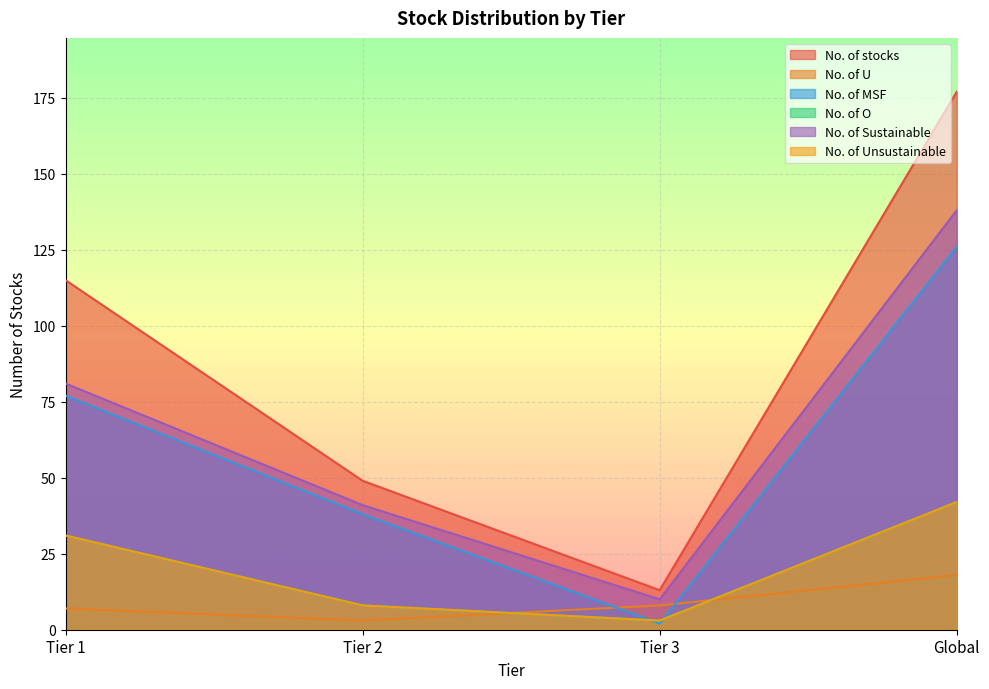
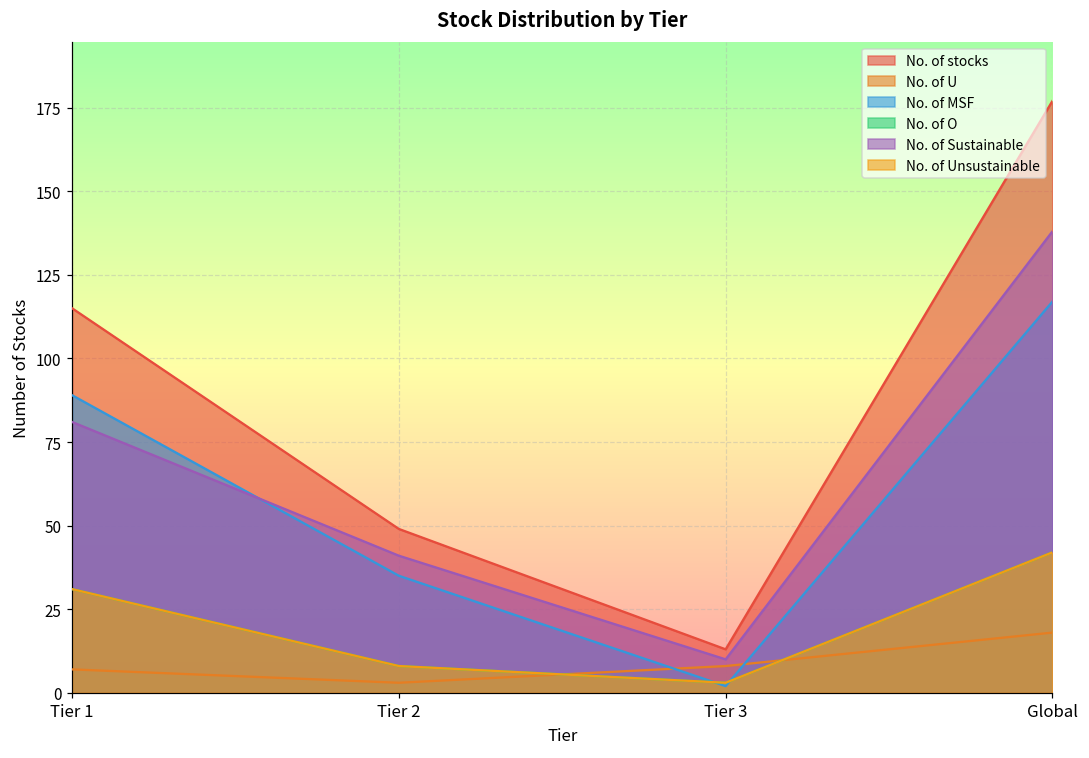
No. of MSF, Tier 1: 77 -> 89
No. of MSF, Tier 2: 38 -> 35
No. of MSF, Global: 126 -> 117
